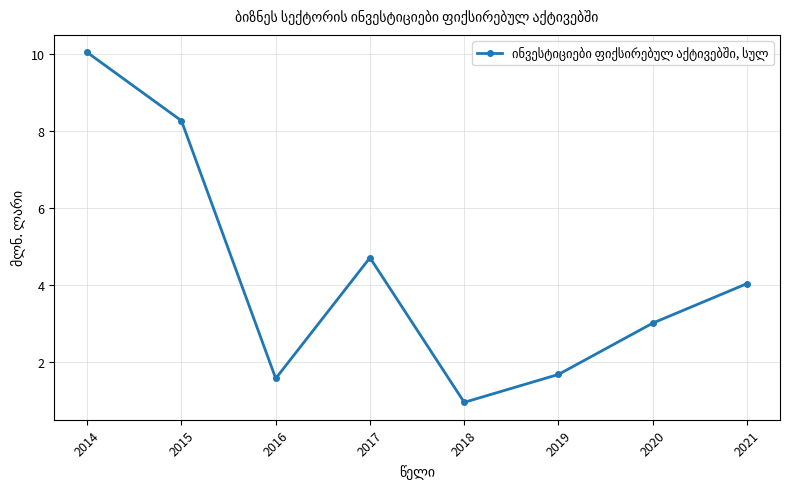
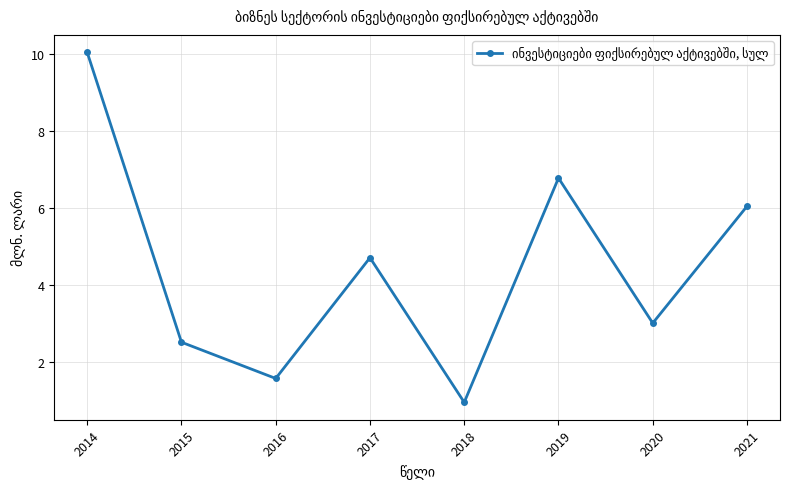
2015: 8.3 -> 2.5
2019: 1.7 -> 6.8
2021: 4.0 -> 6.0
